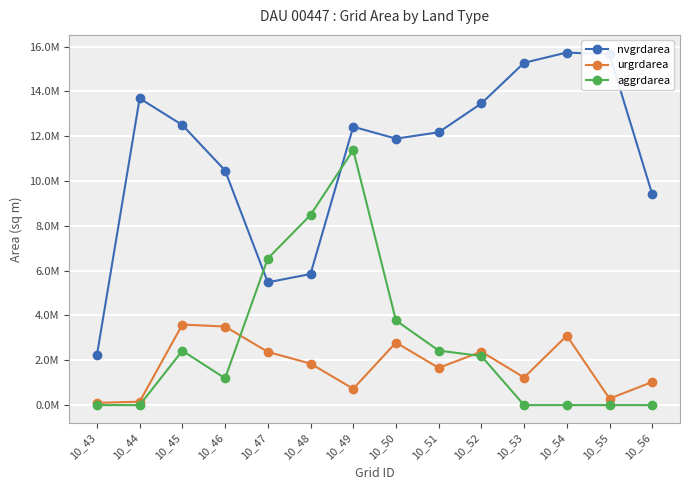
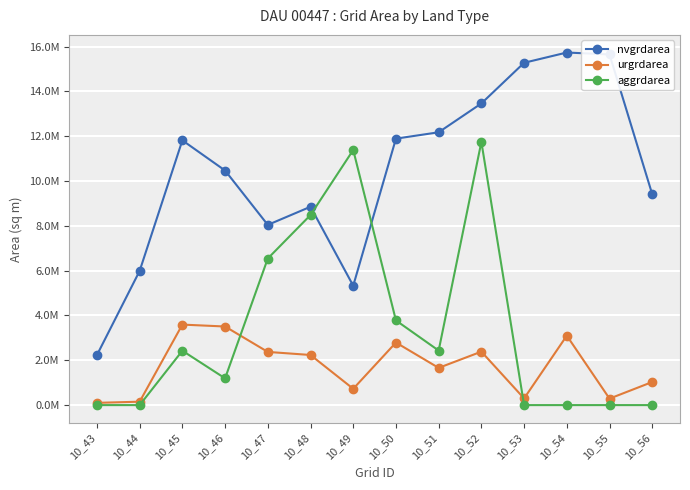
nvgrdarea, 10_44: 13700000 -> 6000000
nvgrdarea, 10_45: 12500000 -> 11800000
nvgrdarea, 10_47: 5500000 -> 8000000
nvgrdarea, 10_48: 5800000 -> 8900000
urgrdarea, 10_48: 1900000 -> 2200000
nvgrdarea, 10_49: 12400000 -> 5300000
aggrdarea, 10_52: 2200000 -> 11700000
urgrdarea, 10_53: 1200000 -> 300000
